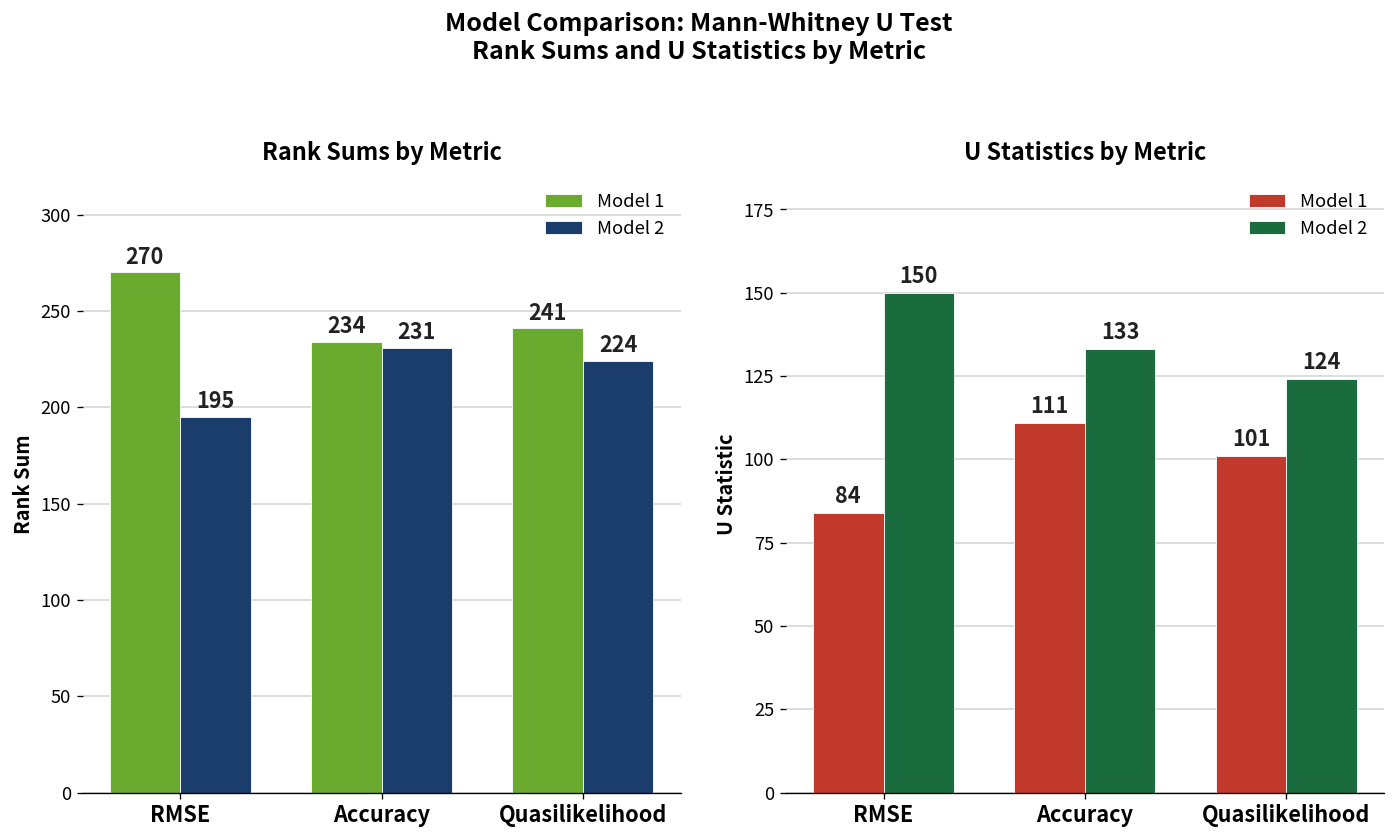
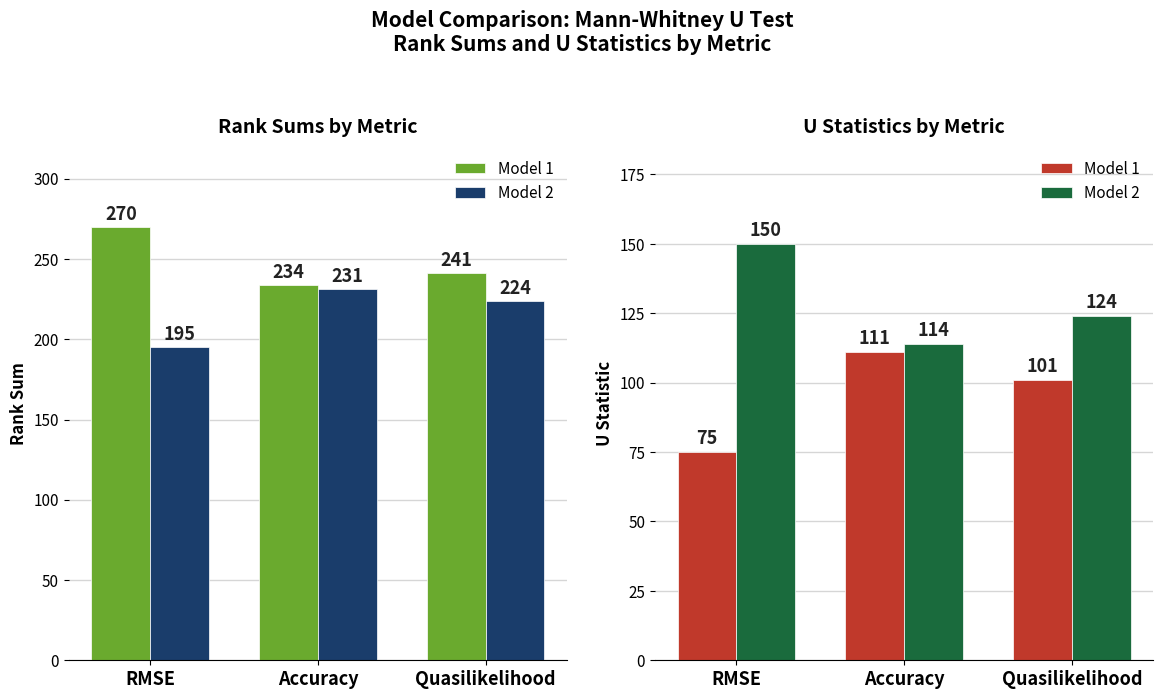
U Statistics by Metric, Model 1, RMSE: 84 -> 75
U Statistics by Metric, Model 2, Accuracy: 133 -> 114
